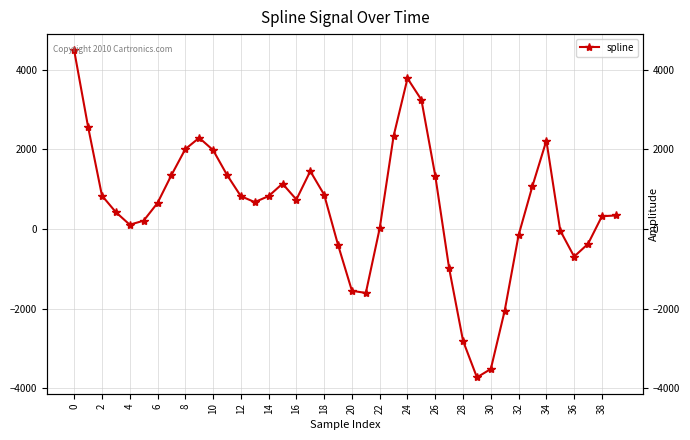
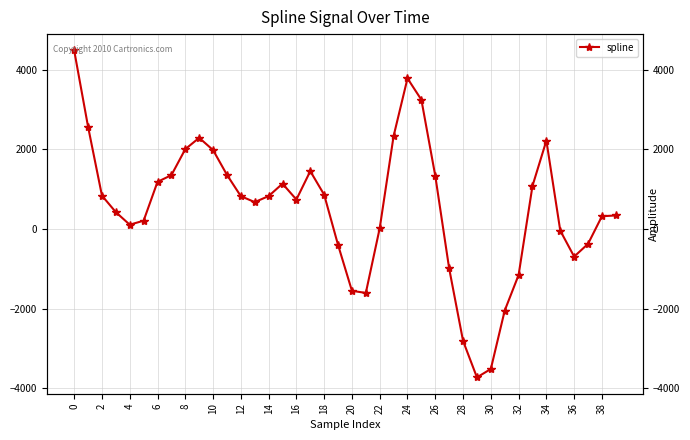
6: 700 -> 1200
32: -200 -> -1200
